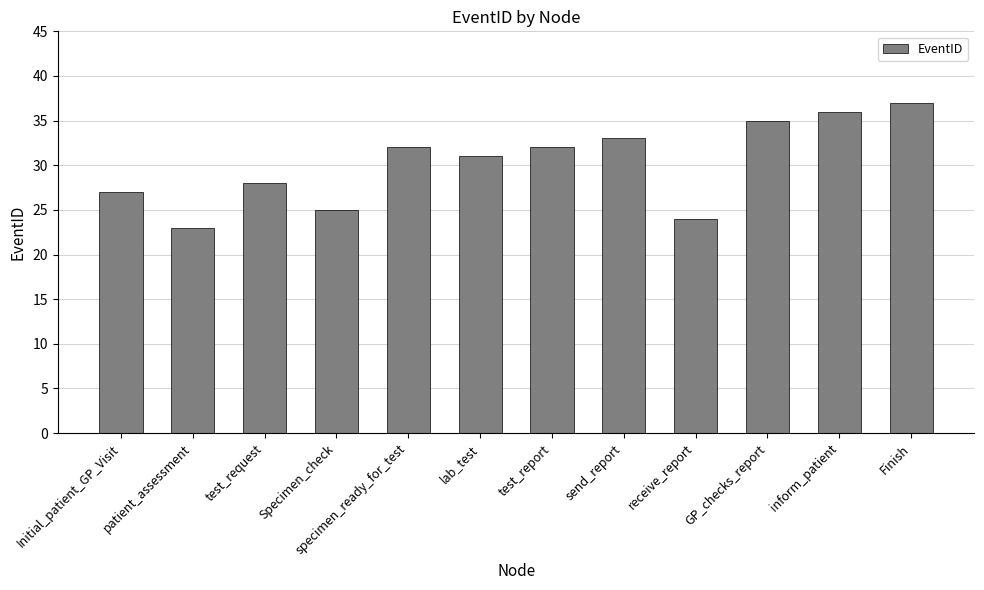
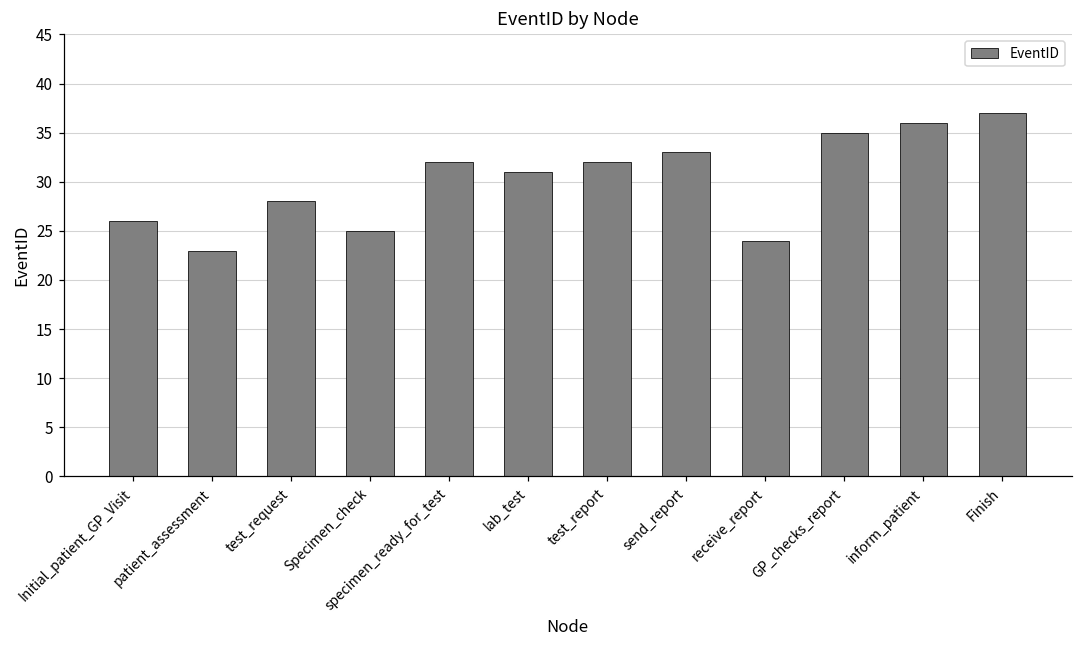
Initial_patient_GP_Visit: 27 -> 26
